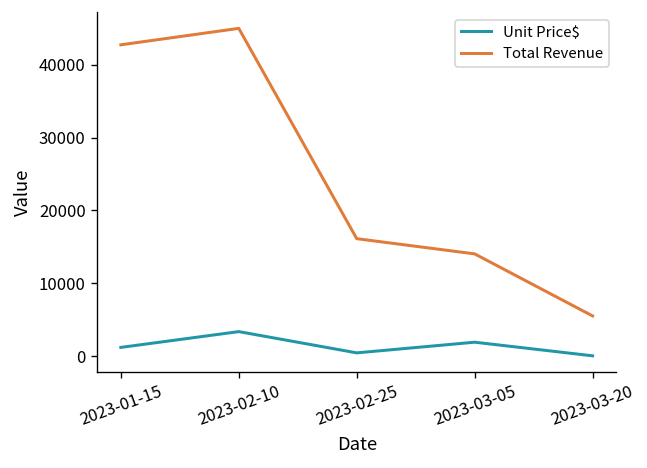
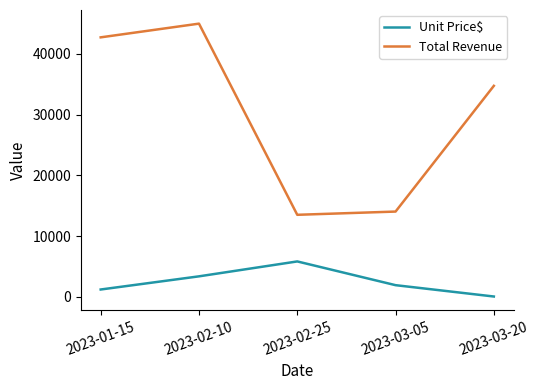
Unit Price$, 2023-02-25: 0 -> 6000
Total Revenue, 2023-02-25: 16000 -> 14000
Total Revenue, 2023-03-20: 6000 -> 35000
